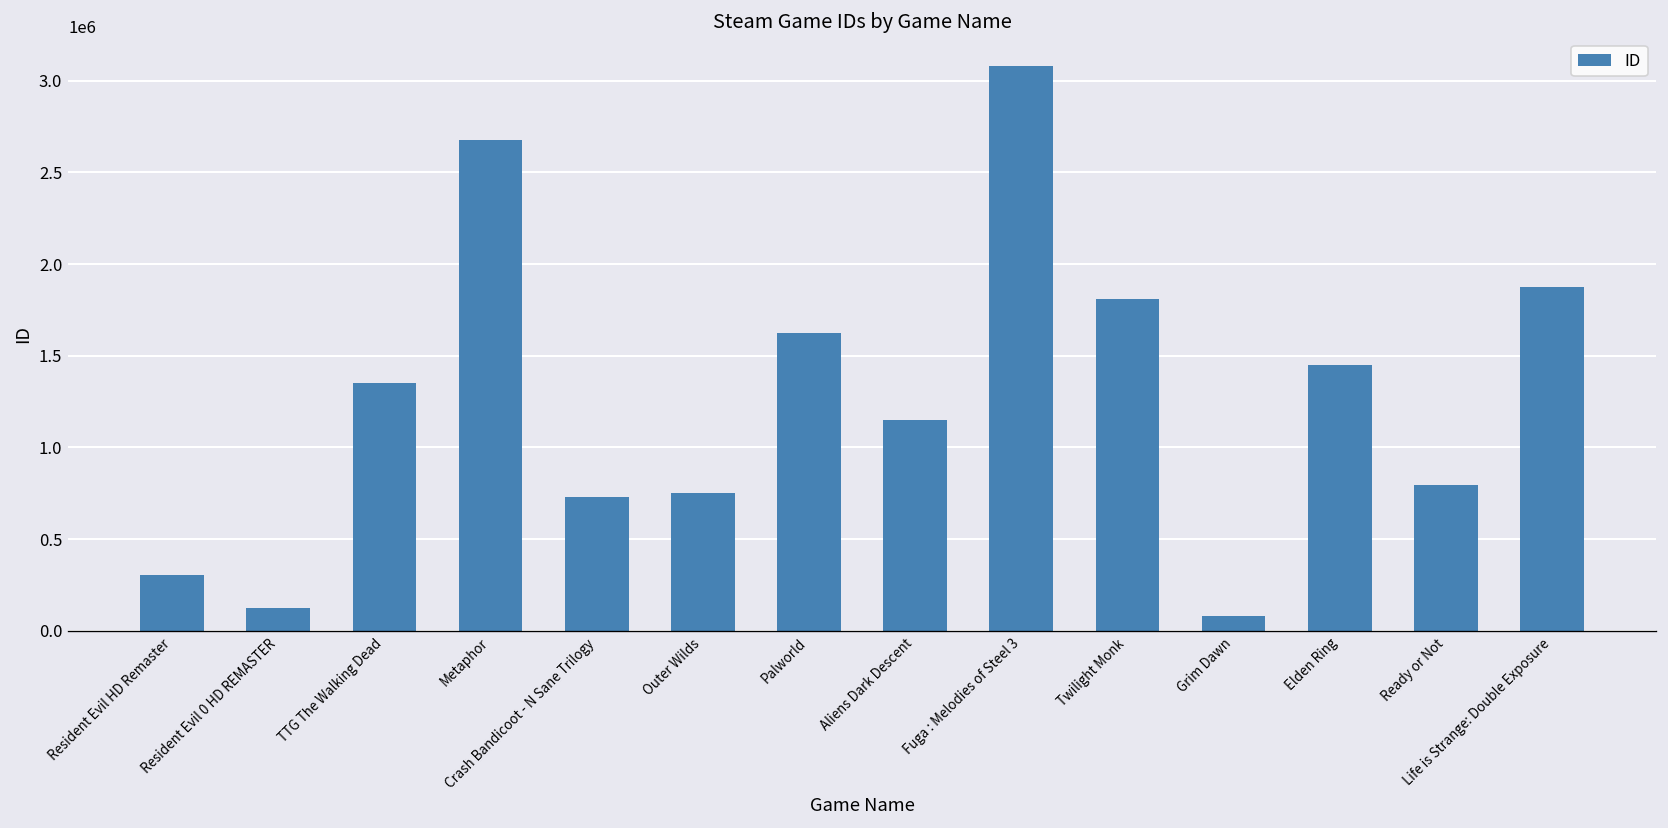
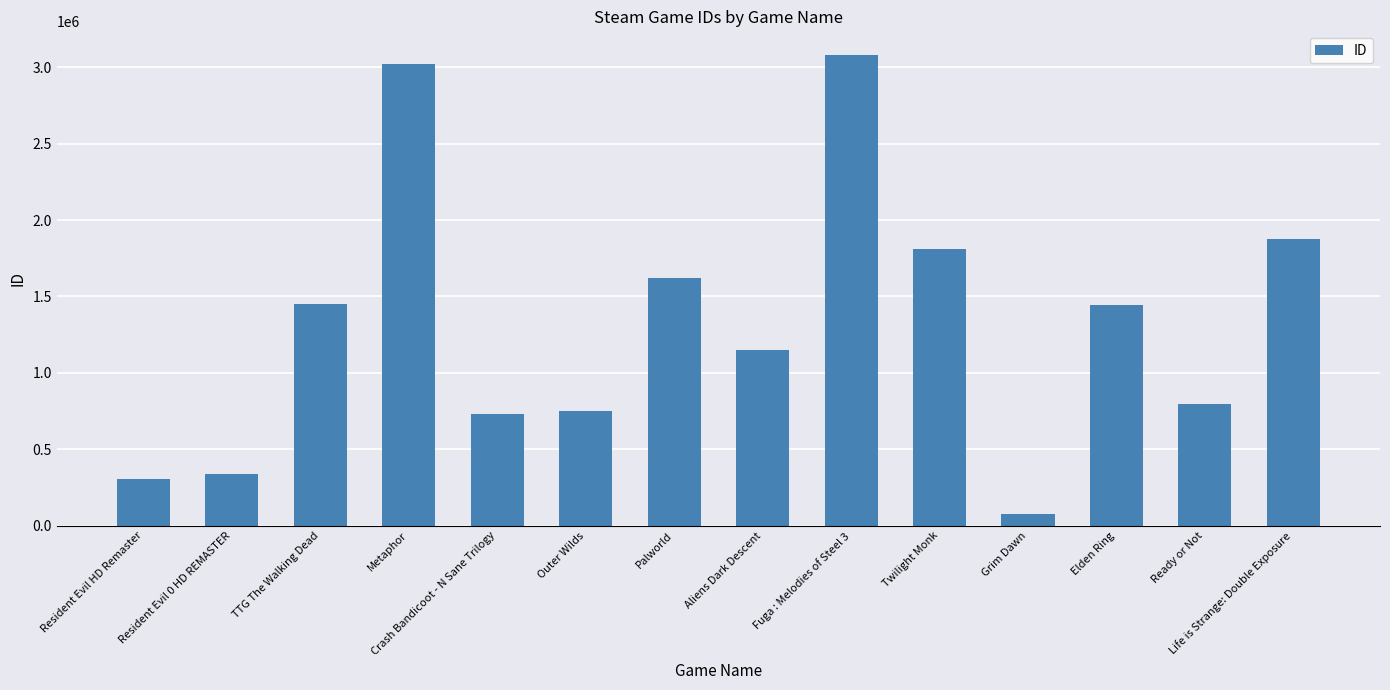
Resident Evil 0 HD REMASTER: 130000 -> 340000
TTG The Walking Dead: 1350000 -> 1450000
Metaphor: 2680000 -> 3020000
